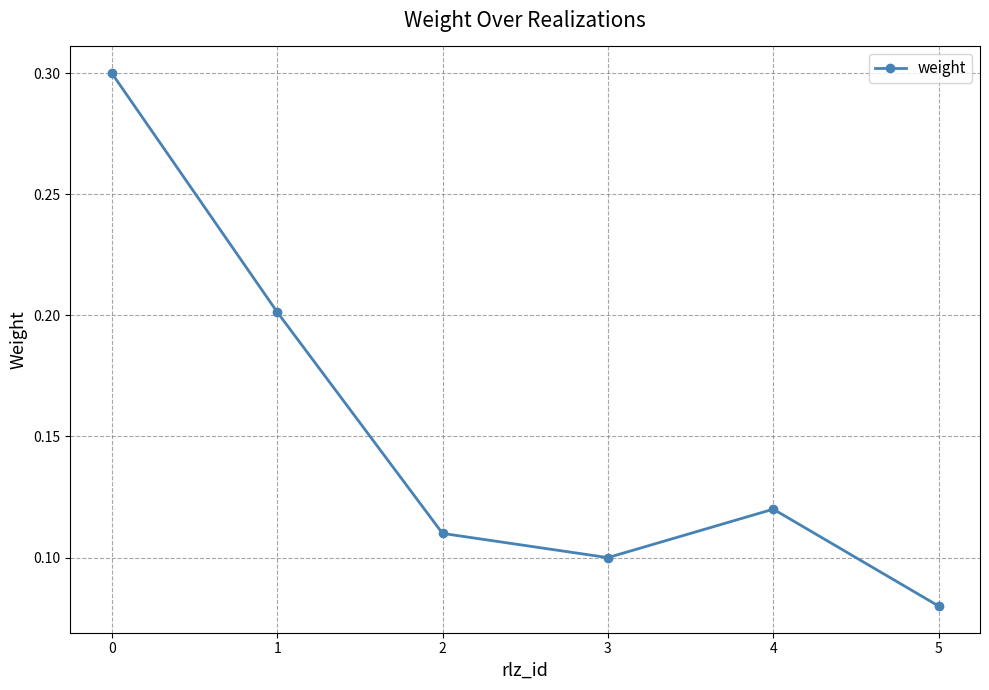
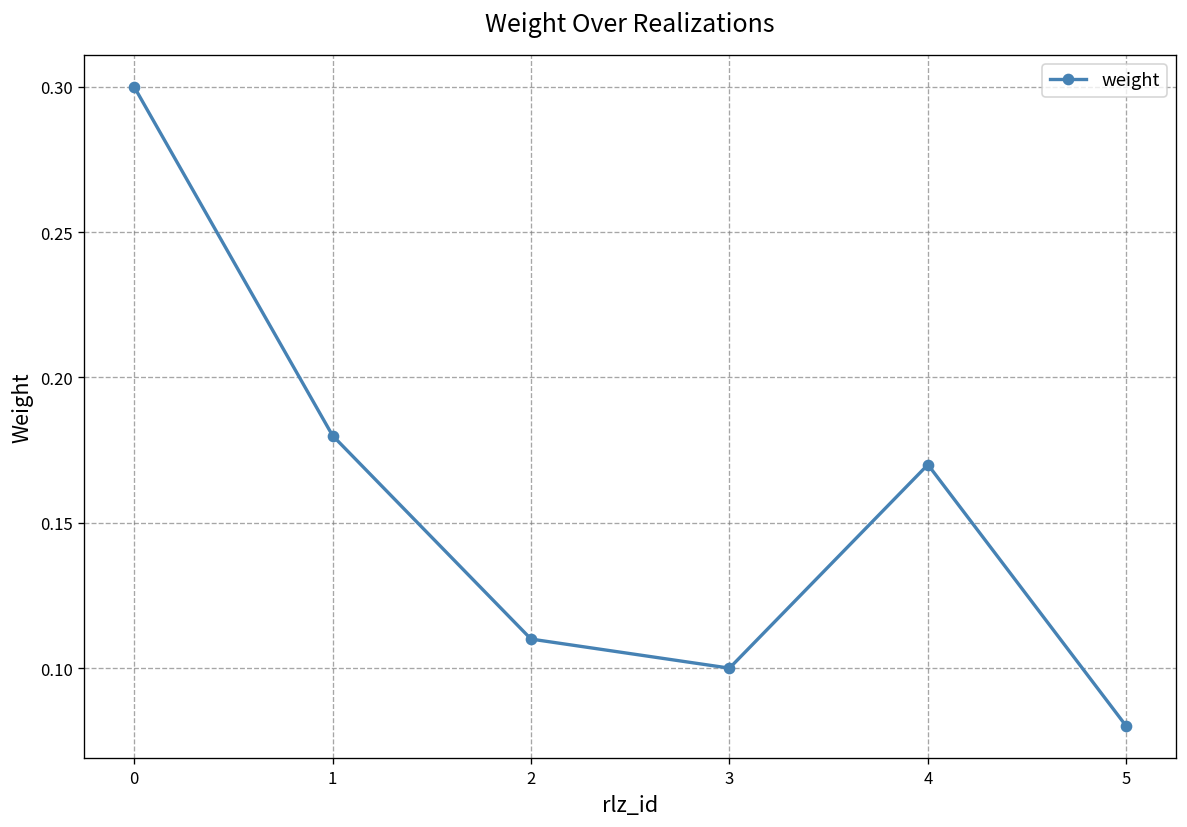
1: 0.201 -> 0.180
4: 0.12 -> 0.17
